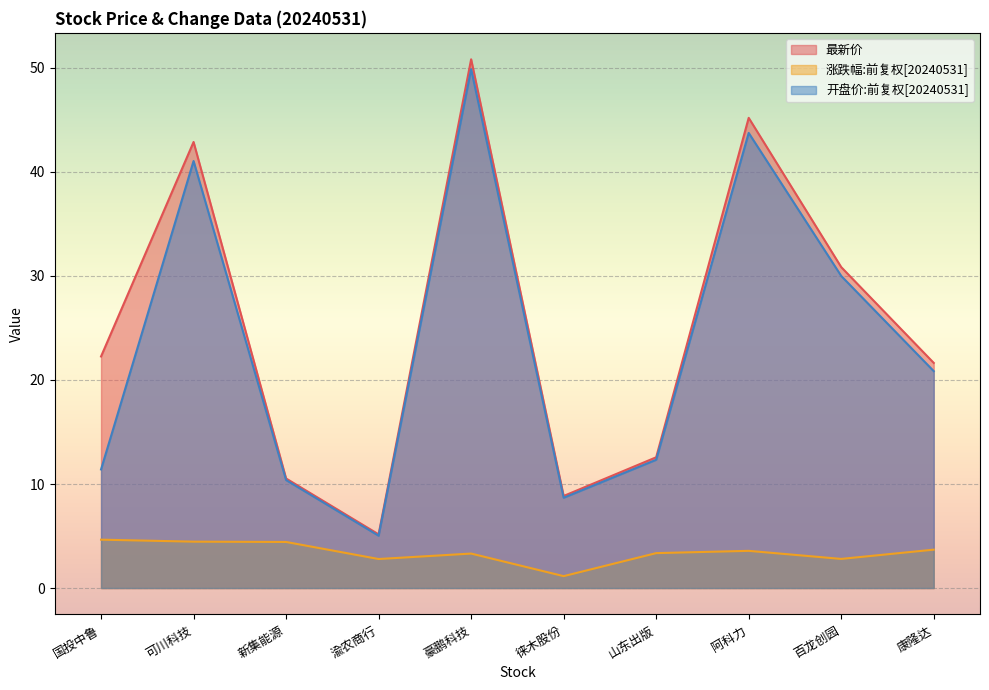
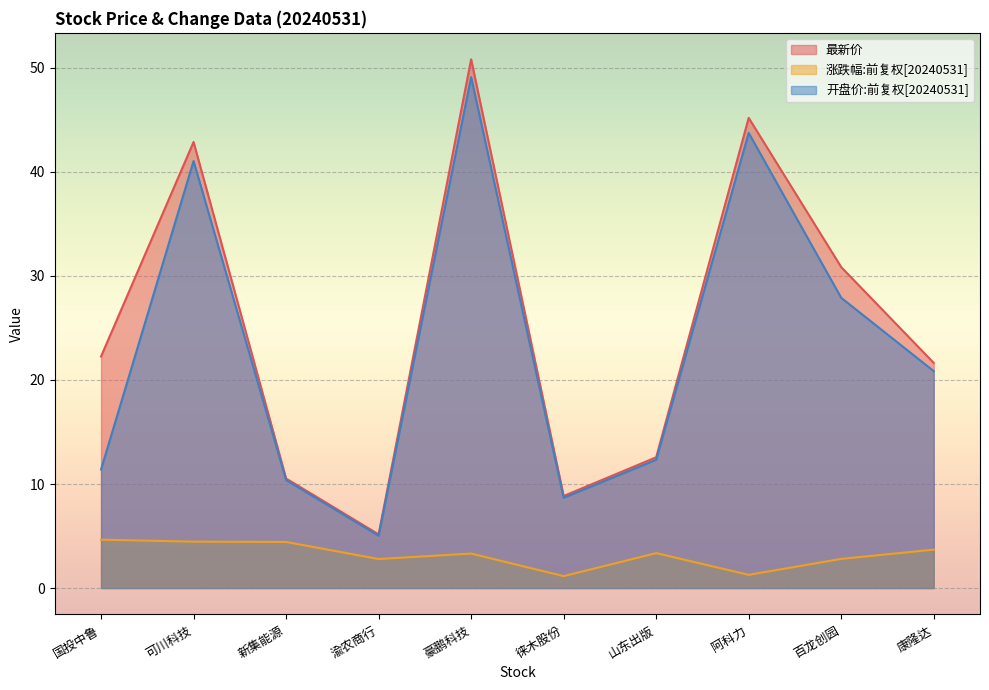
开盘价:前复权[20240531], 豪鹏科技: 49.9 -> 49.1
涨跌幅:前复权[20240531], 阿科力: 3.6 -> 1.3
开盘价:前复权[20240531], 百龙创园: 30.0 -> 27.9
